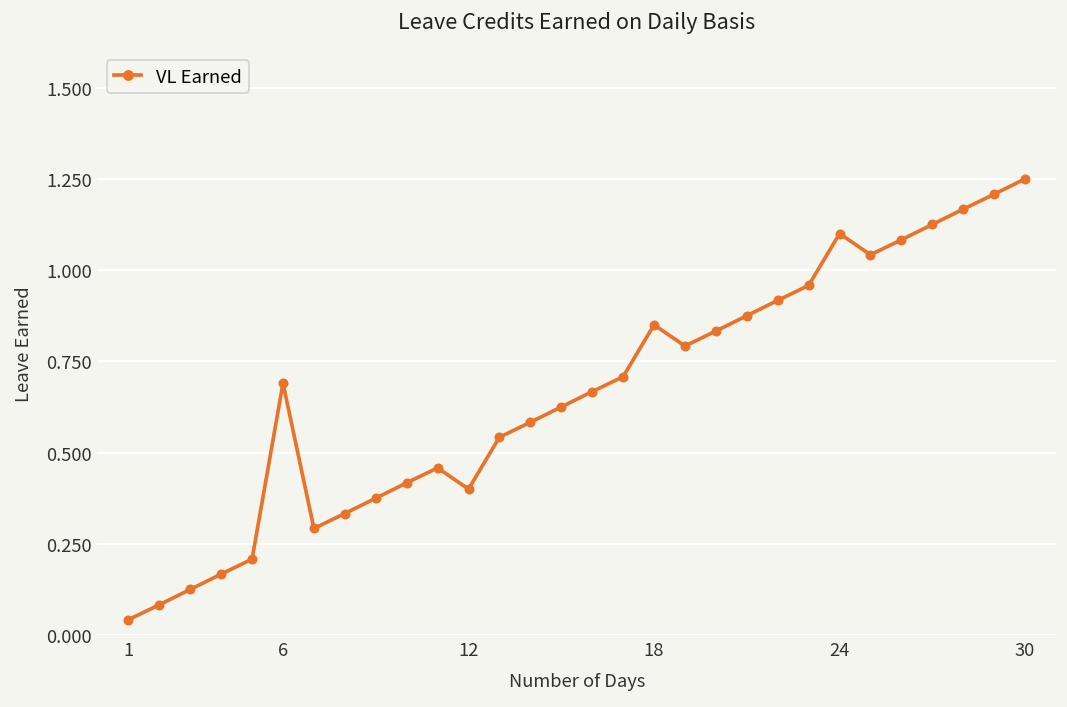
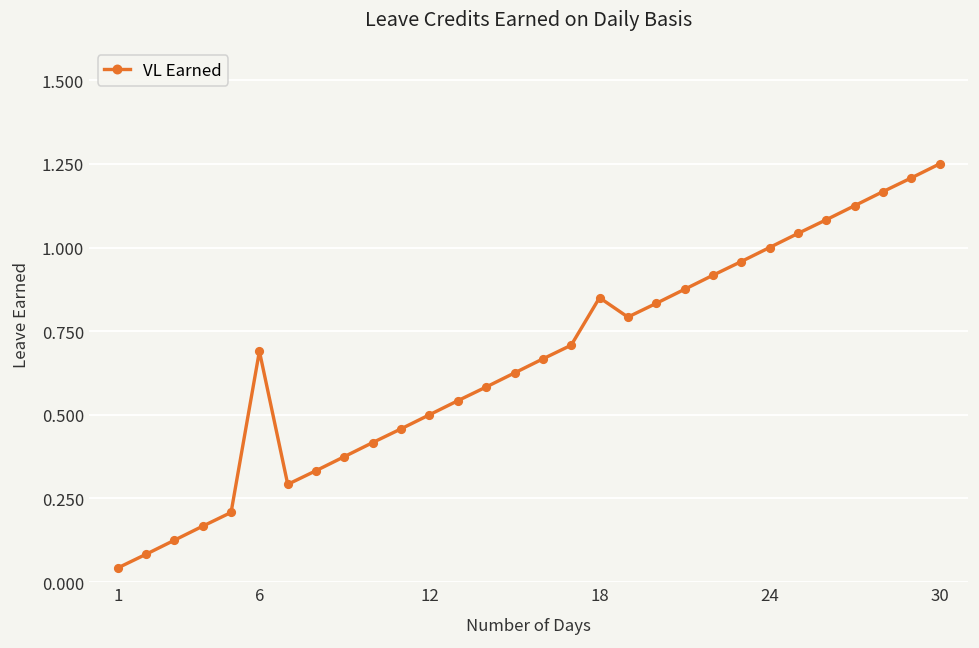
12: 0.4 -> 0.5
24: 1.1 -> 1.0
